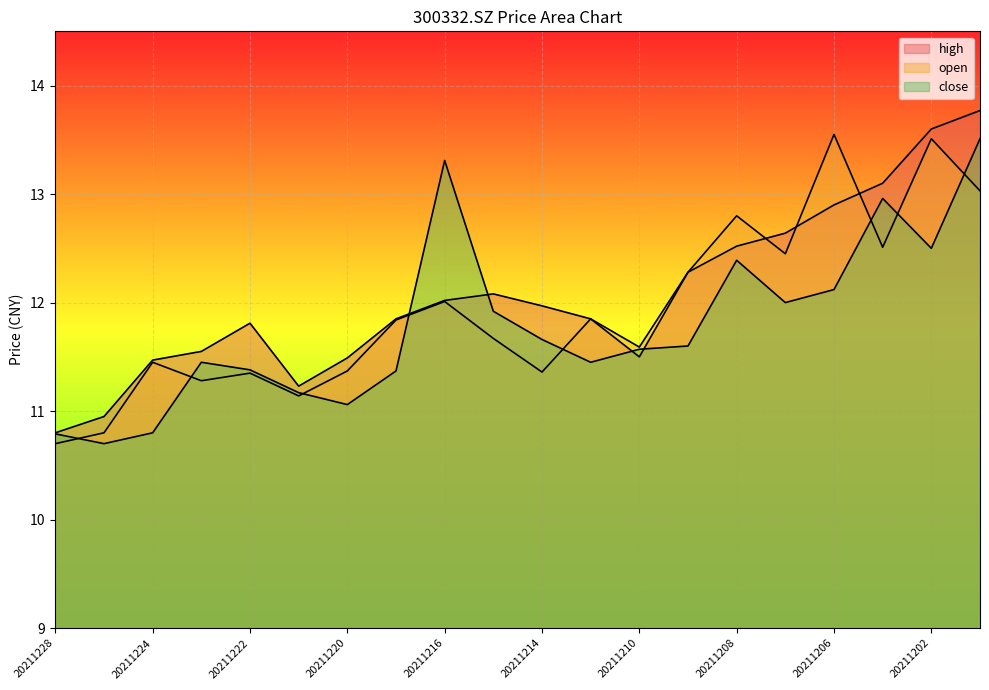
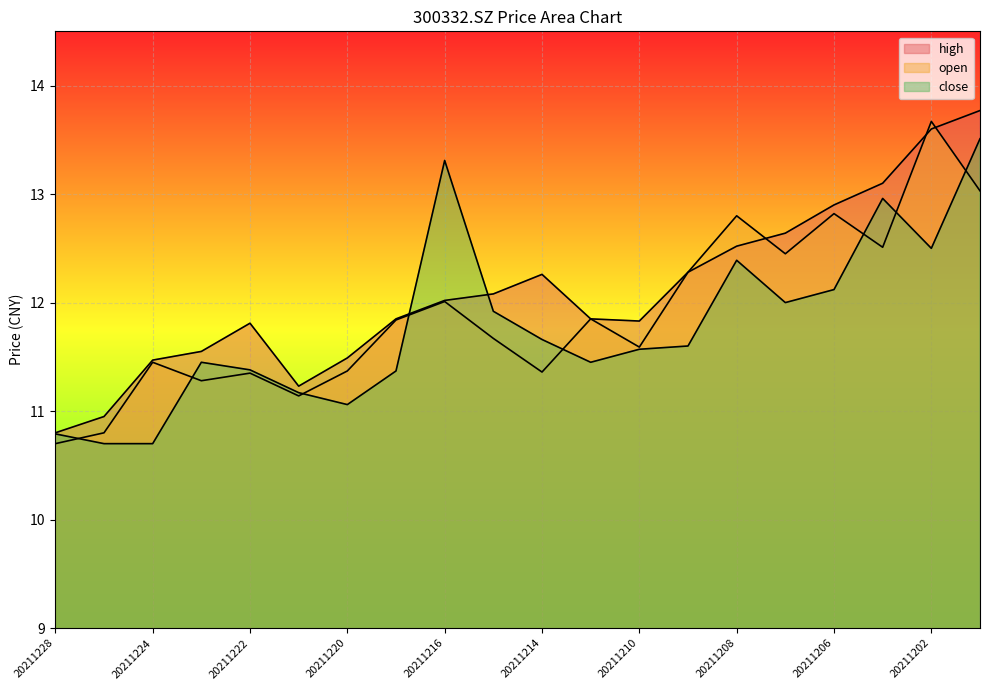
close, 20211224: 10.8 -> 10.7
high, 20211214: 11.97 -> 12.26
high, 20211210: 11.50 -> 11.83
open, 20211206: 13.55 -> 12.82
open, 20211202: 13.51 -> 13.67
